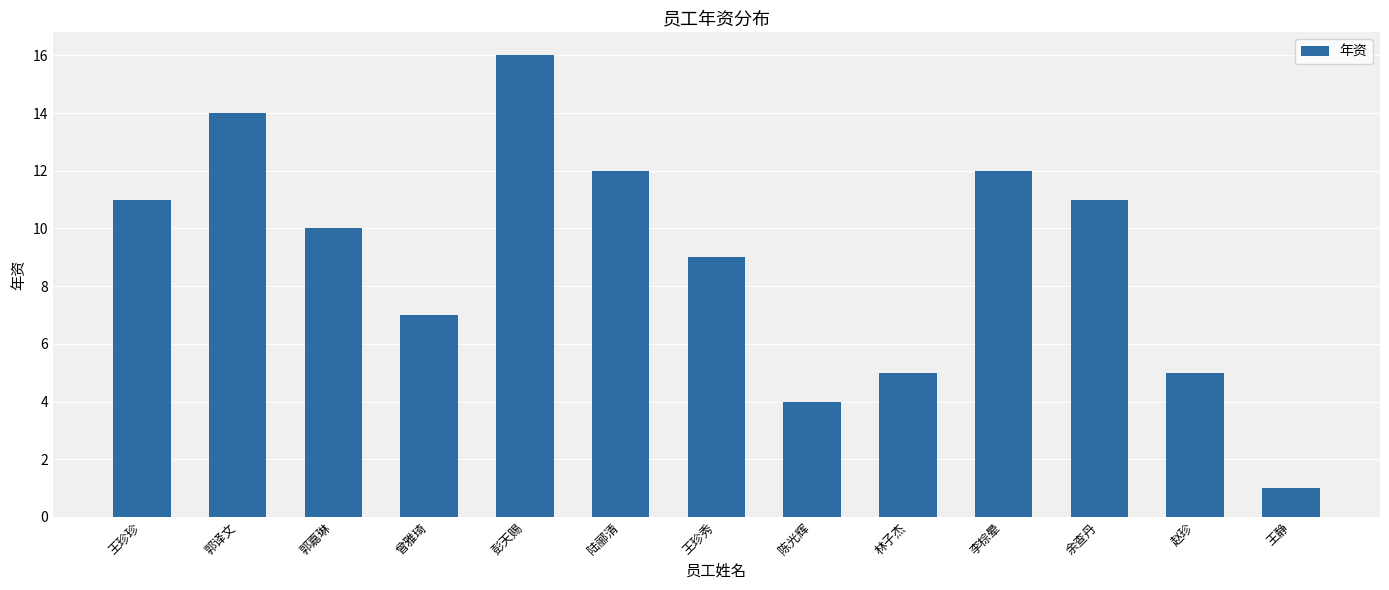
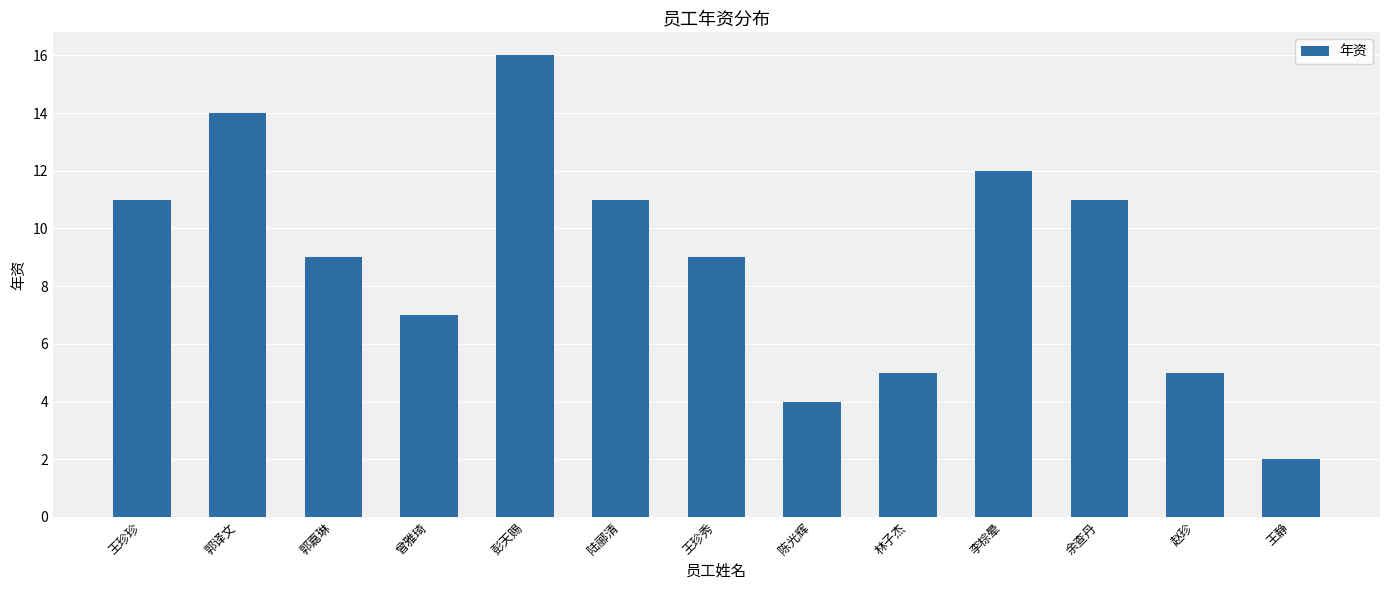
郭嘉琳: 10 -> 9
陆郦清: 12 -> 11
王静: 1 -> 2
